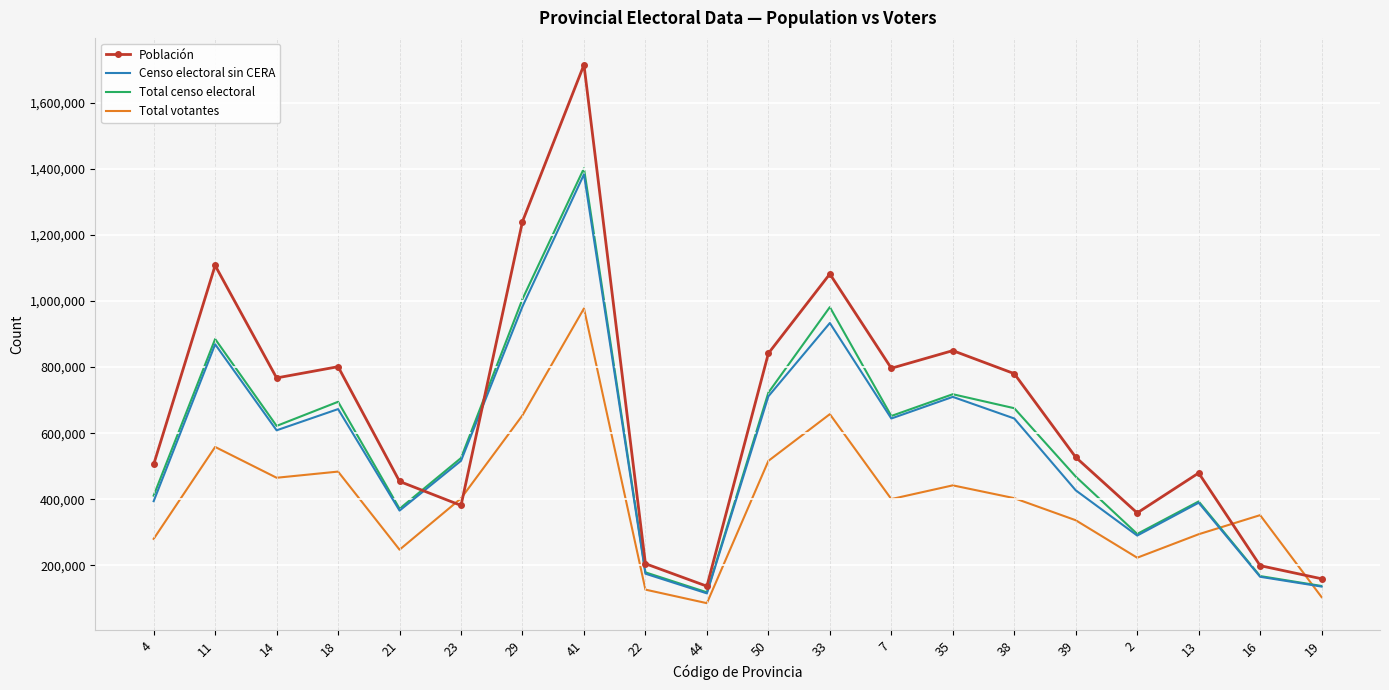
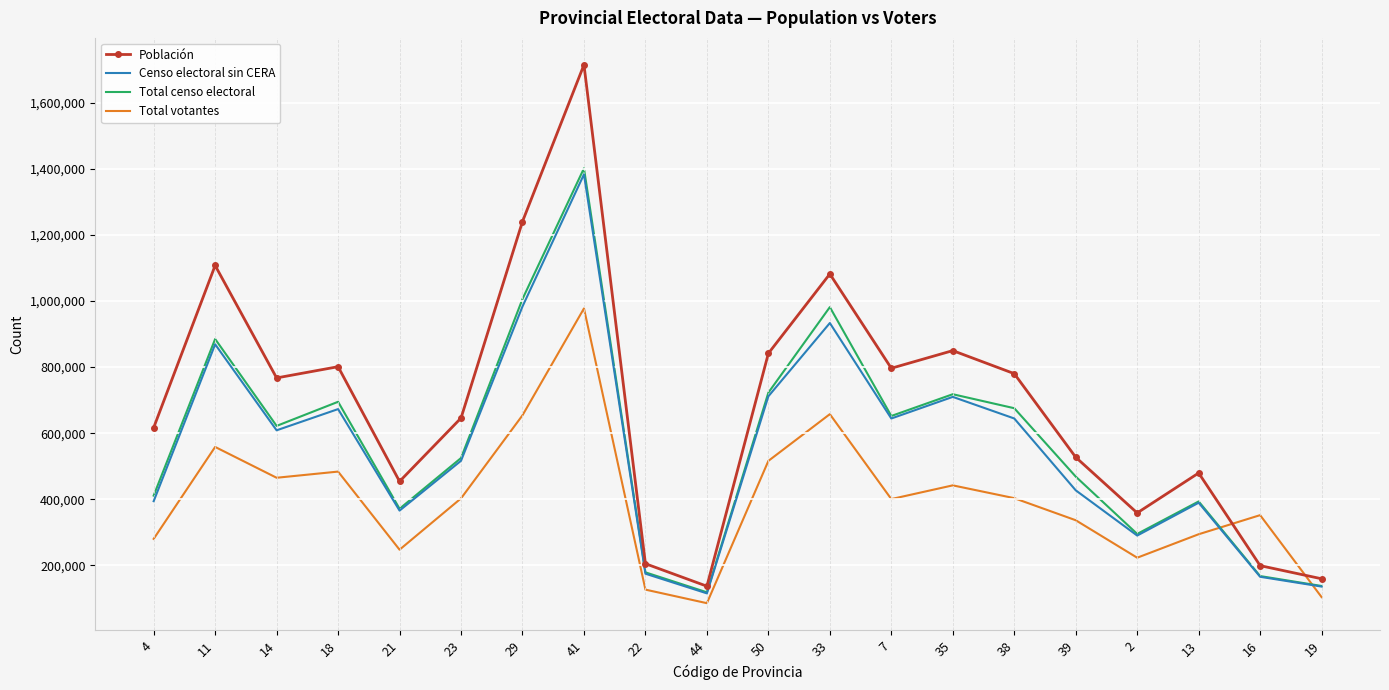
Población, 4: 510,000 -> 620,000
Población, 23: 380,000 -> 650,000
